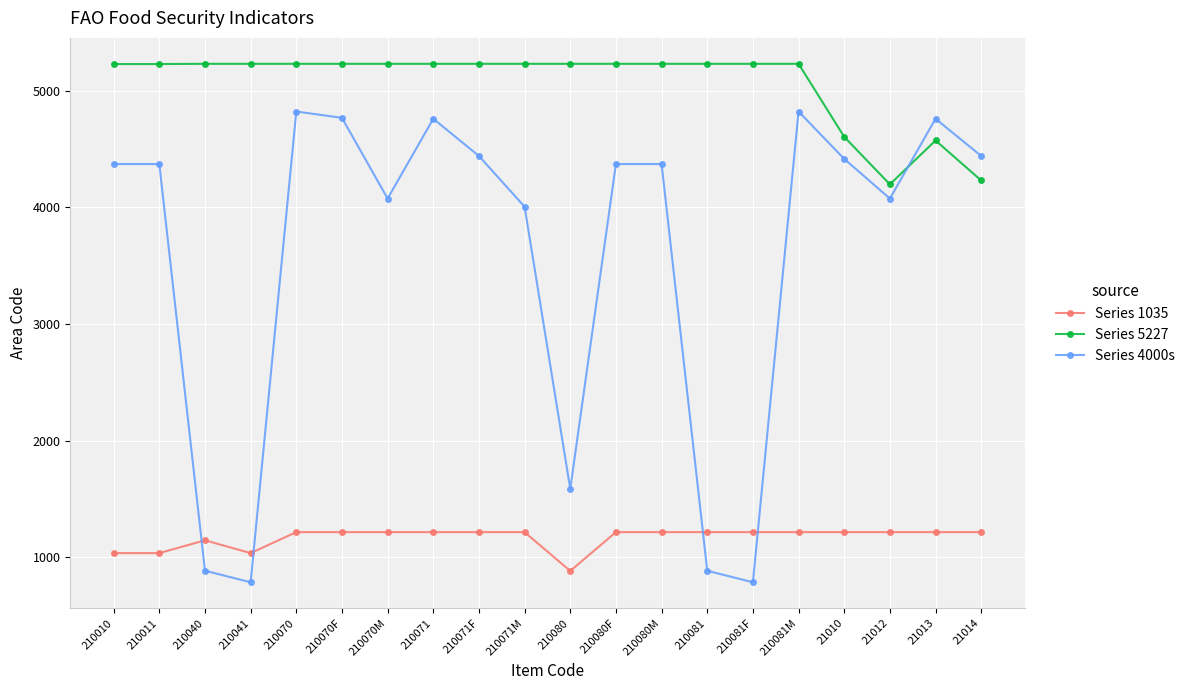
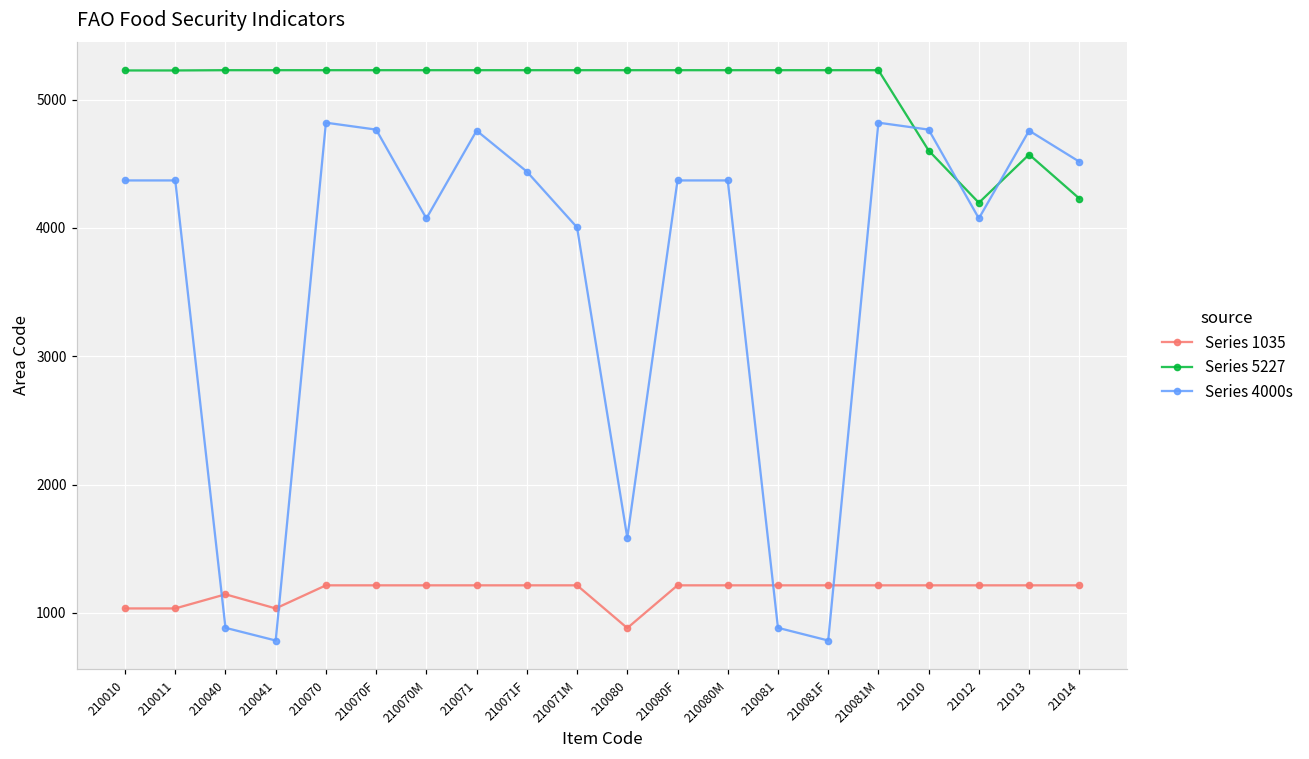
Series 4000s, 21010: 4410 -> 4770
Series 4000s, 21014: 4440 -> 4520
